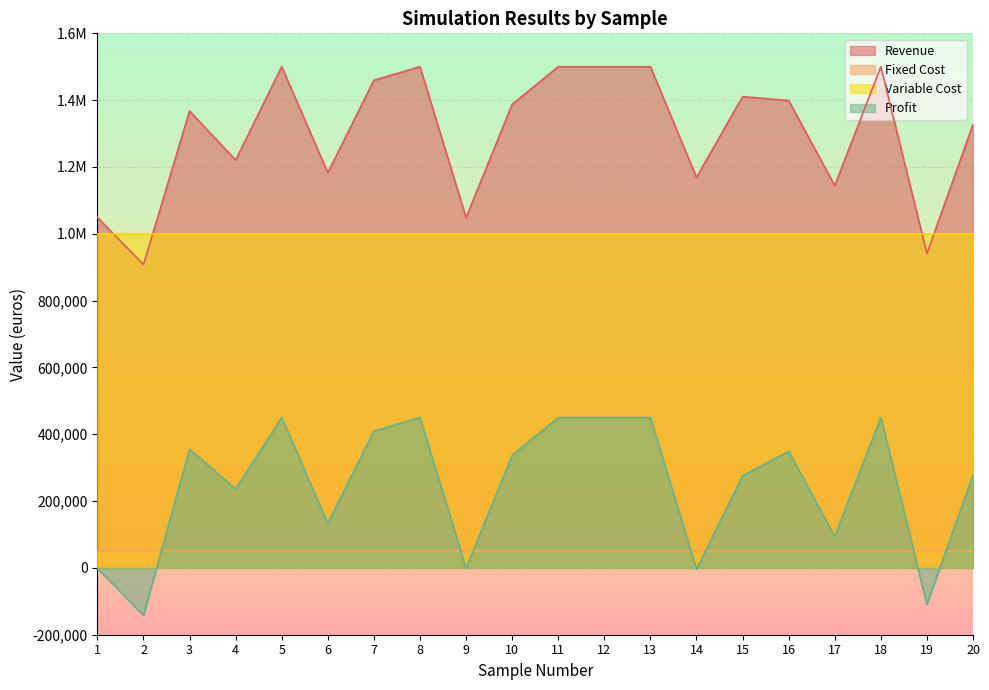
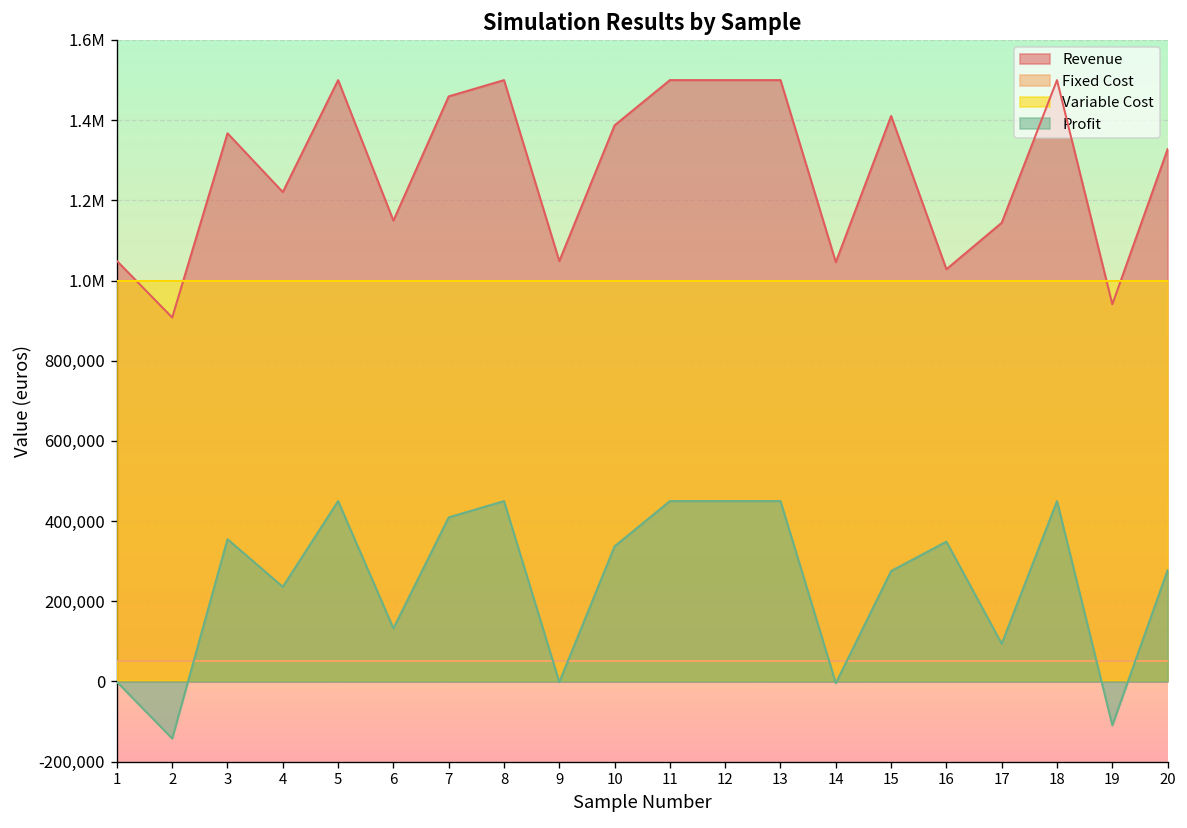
Revenue, 6: 1,180,000 -> 1,150,000
Revenue, 14: 1,170,000 -> 1,050,000
Revenue, 16: 1,400,000 -> 1,030,000
